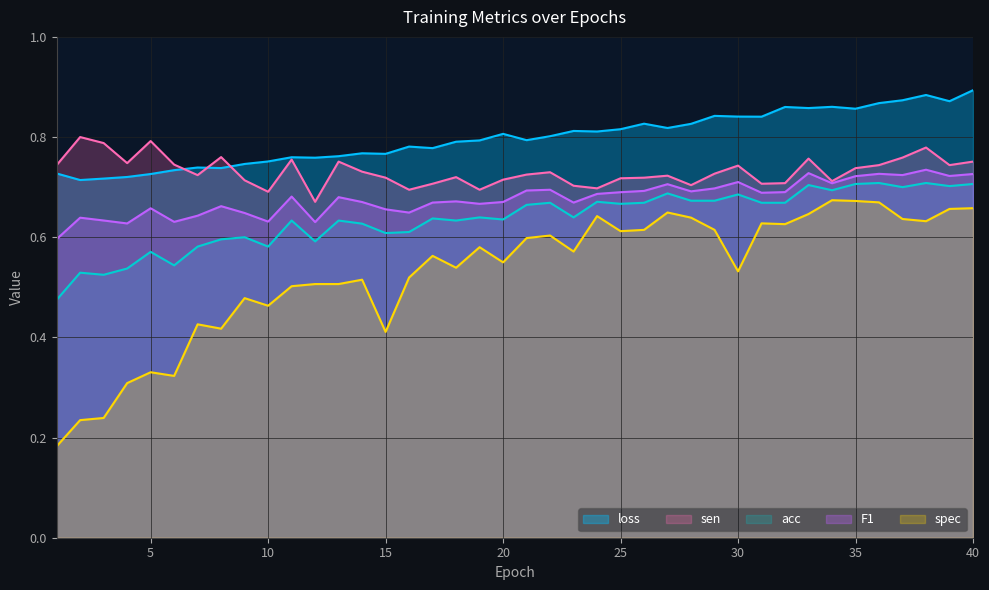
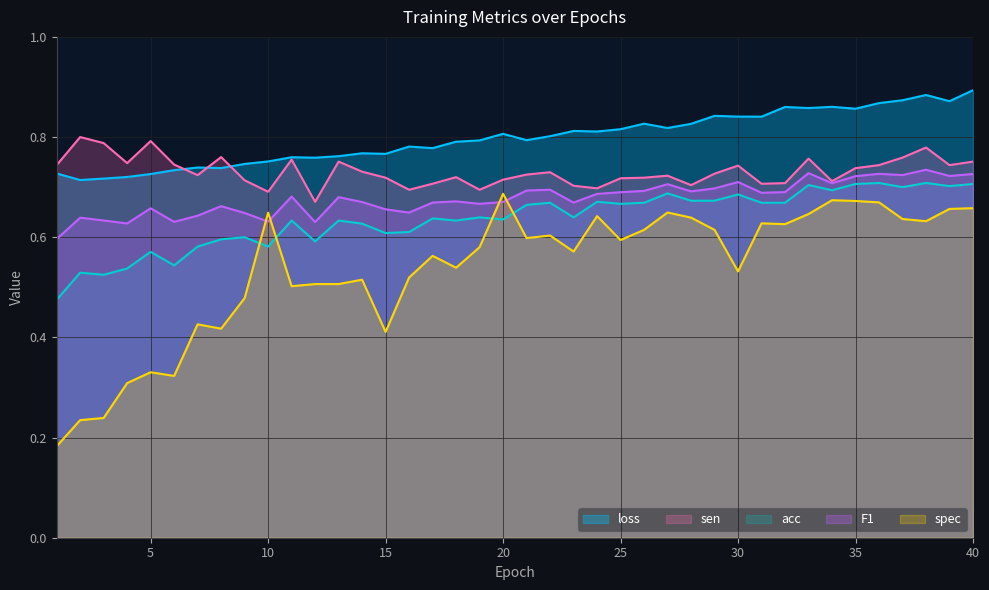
spec, 10: 0.46 -> 0.65
spec, 20: 0.55 -> 0.69
spec, 25: 0.61 -> 0.59
